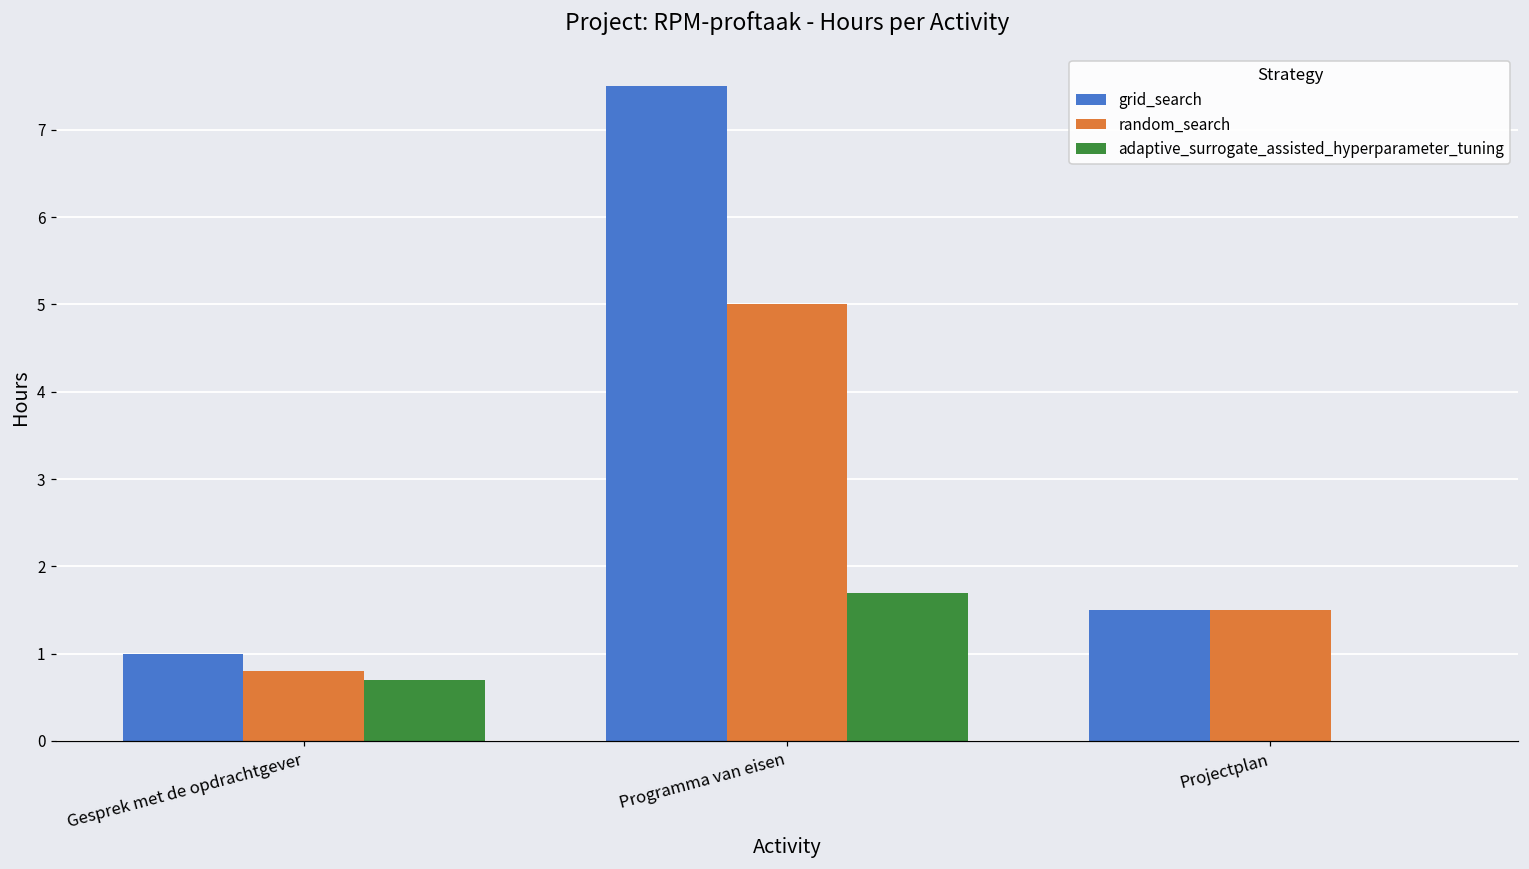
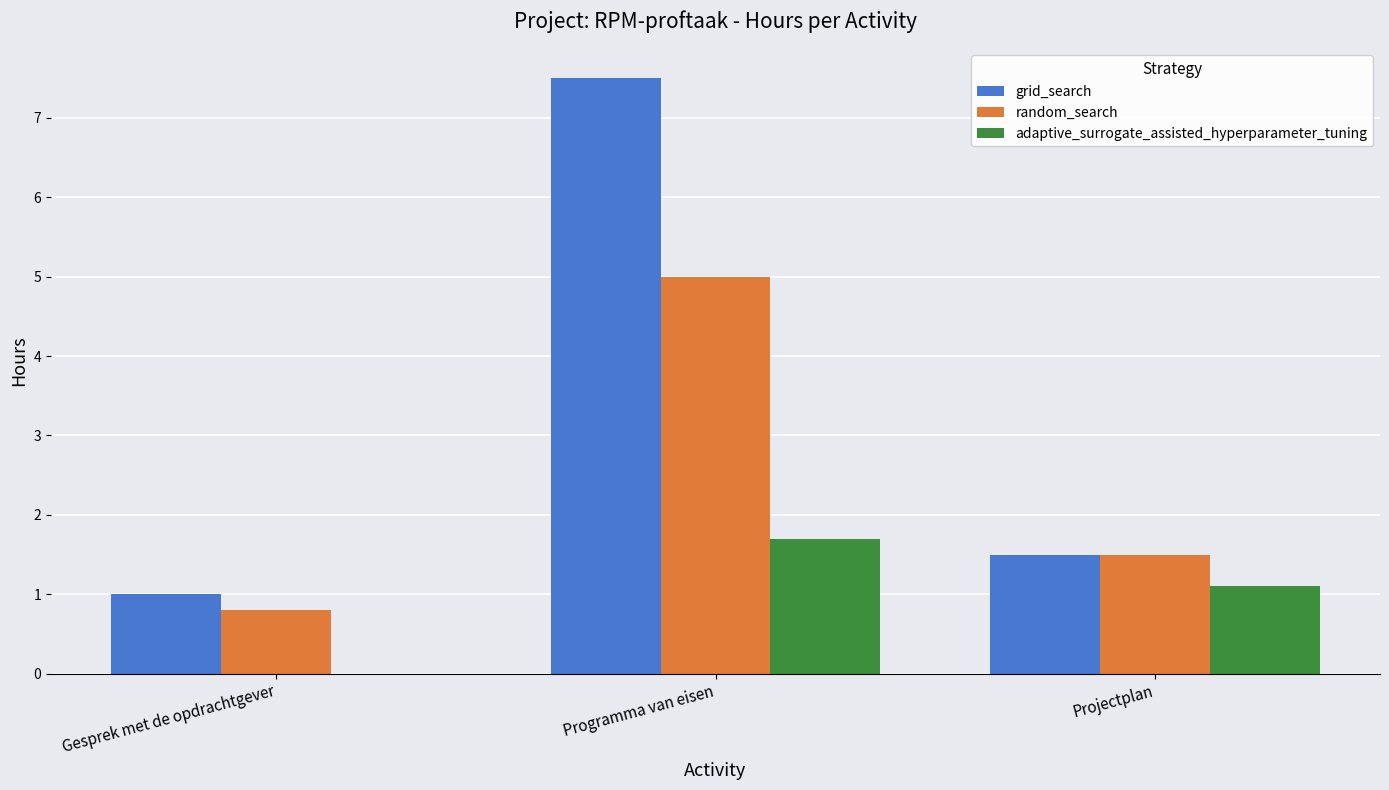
adaptive_surrogate_assisted_hyperparameter_tuning, Gesprek met de opdrachtgever: 0.7 -> 0.0
adaptive_surrogate_assisted_hyperparameter_tuning, Projectplan: 0.0 -> 1.1
